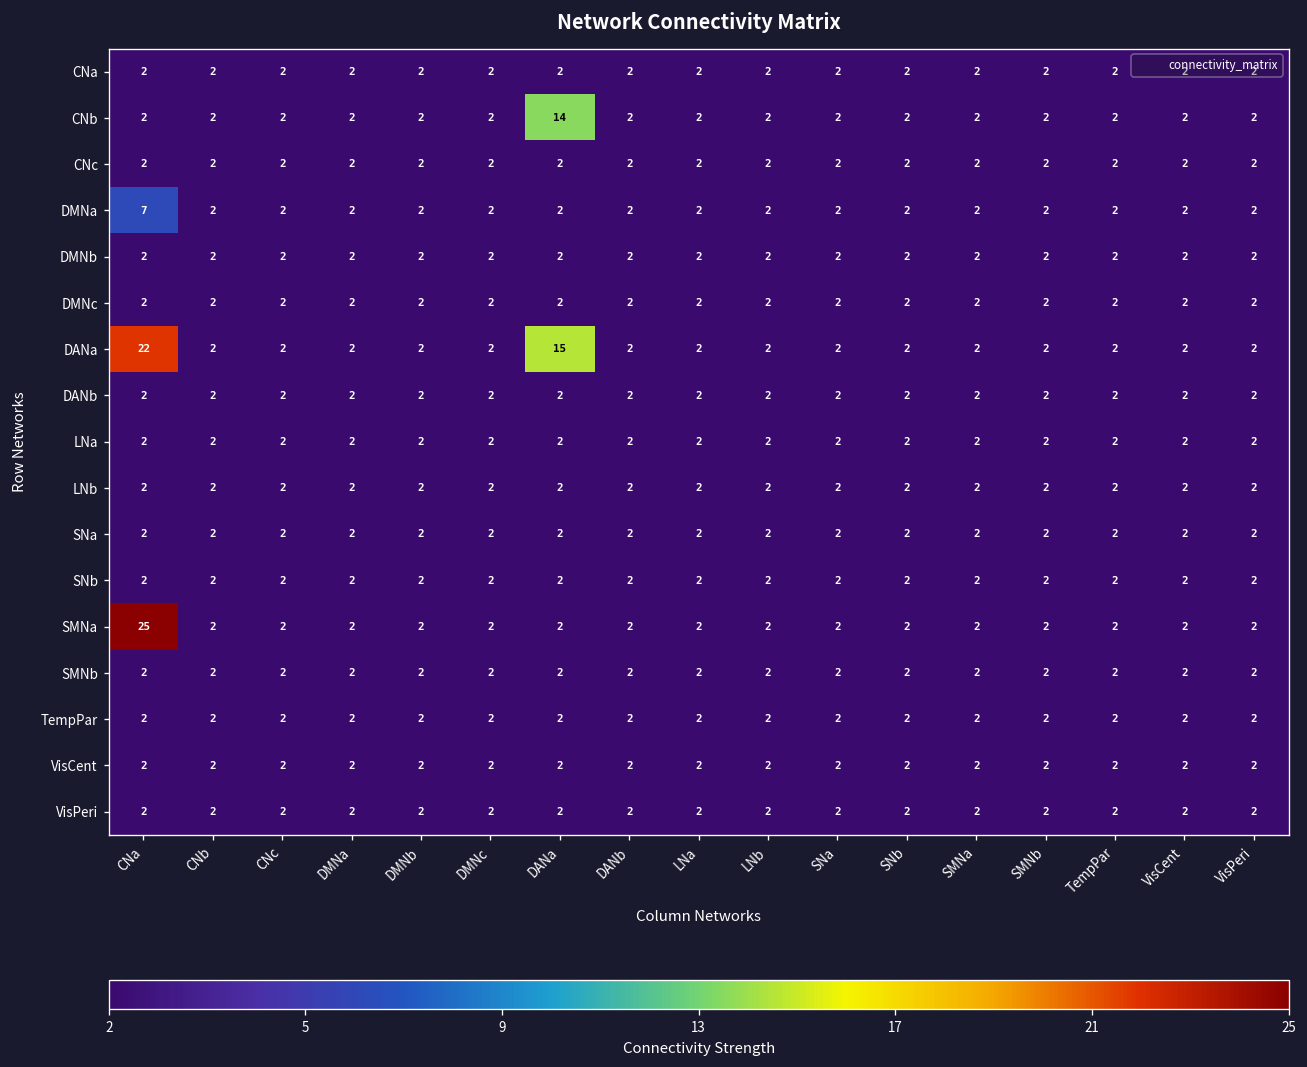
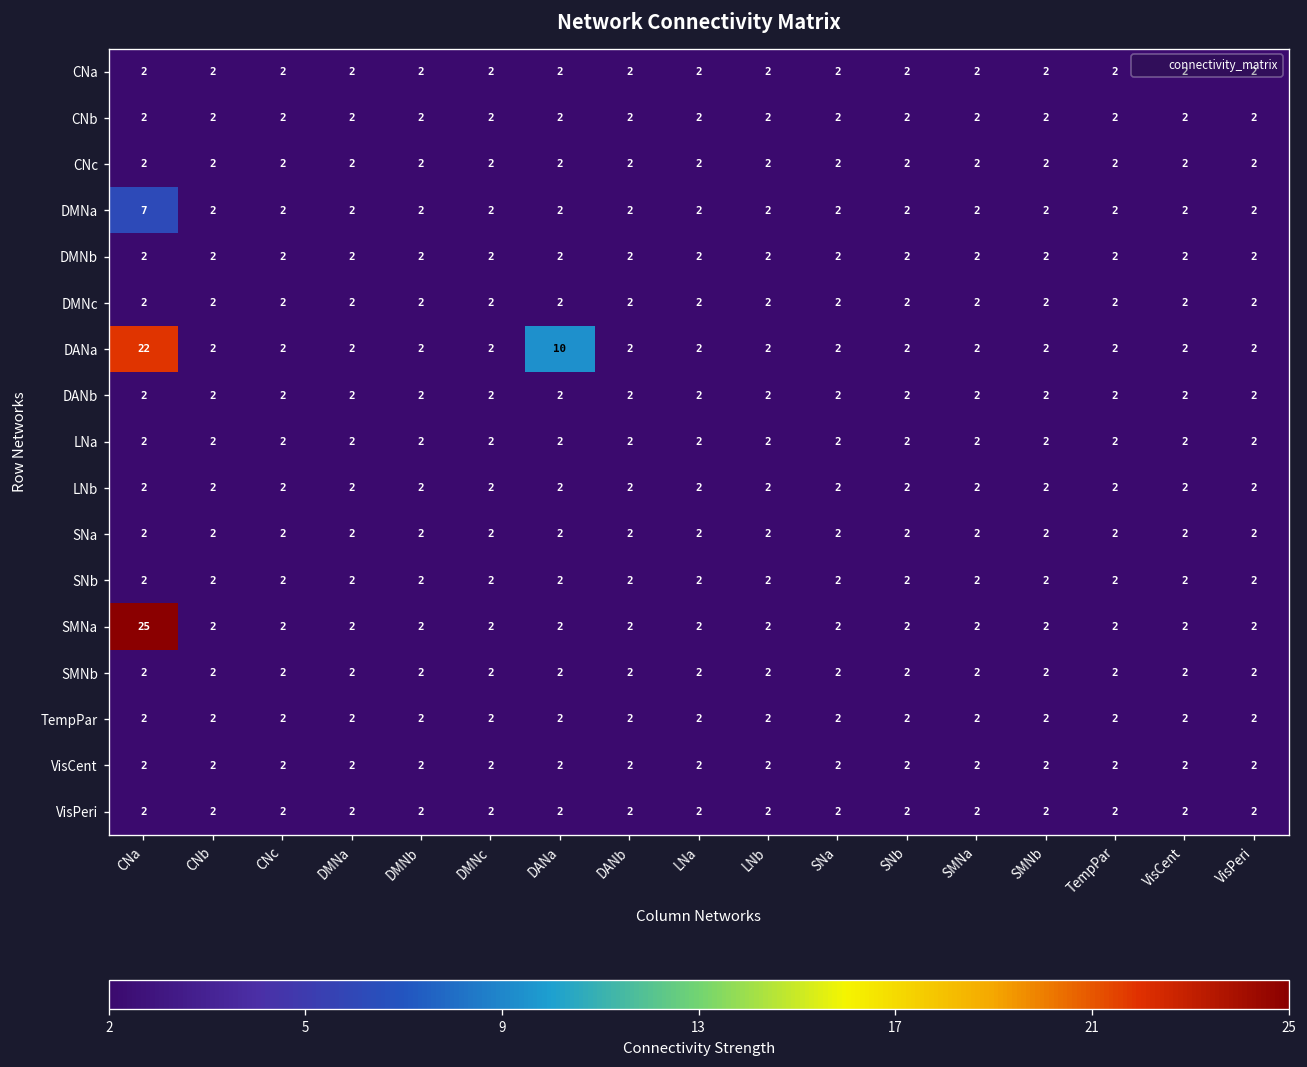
CNb, DANa: 14 -> 2
DANa, DANa: 15 -> 10
